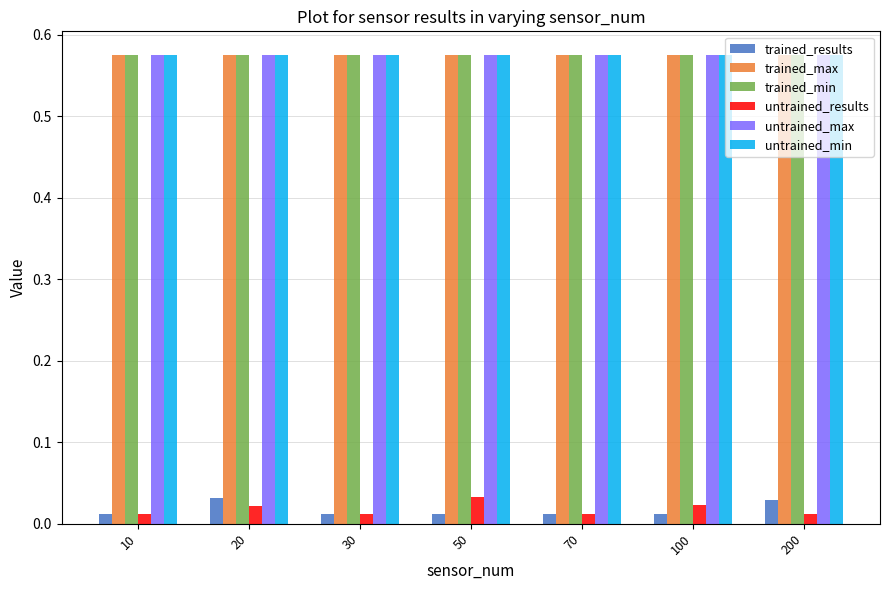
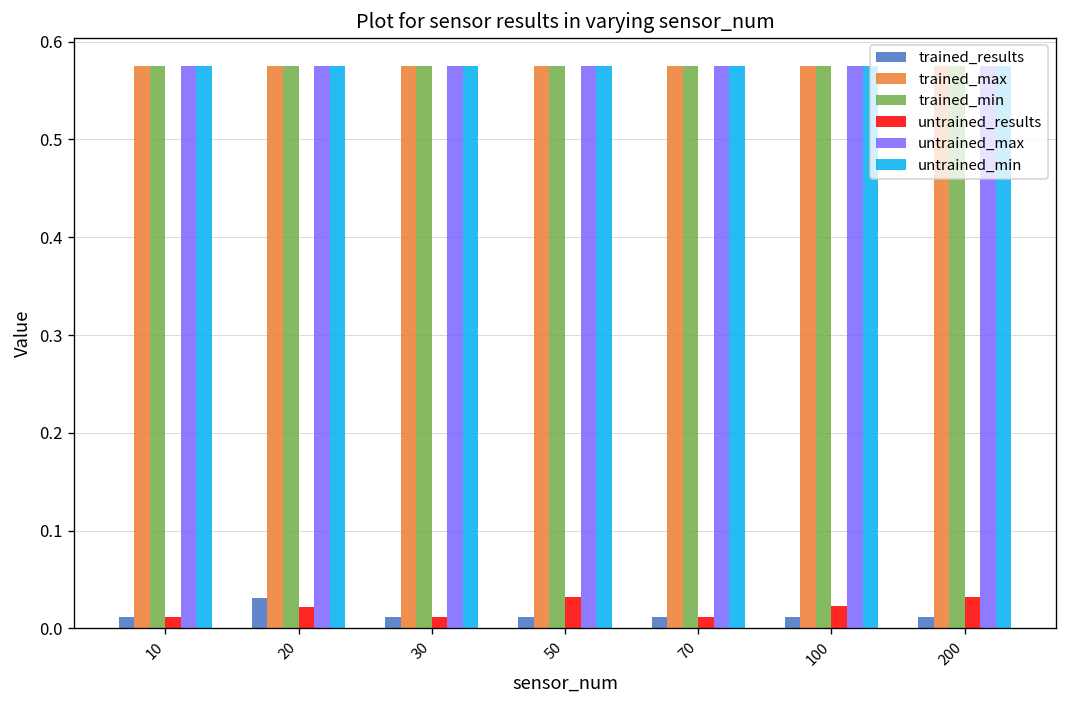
trained_results, 200: 0.03 -> 0.01
untrained_results, 200: 0.01 -> 0.03
